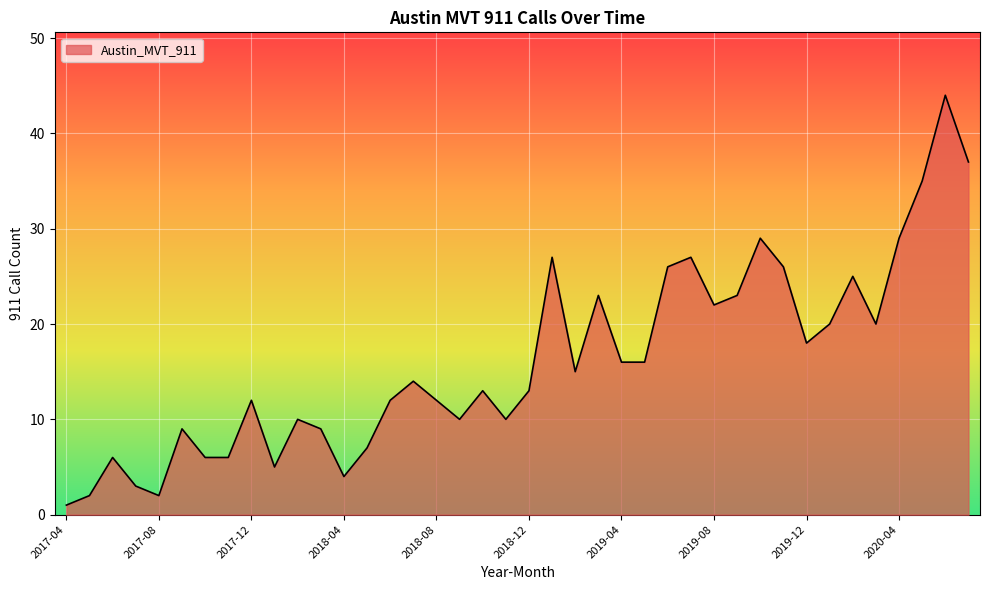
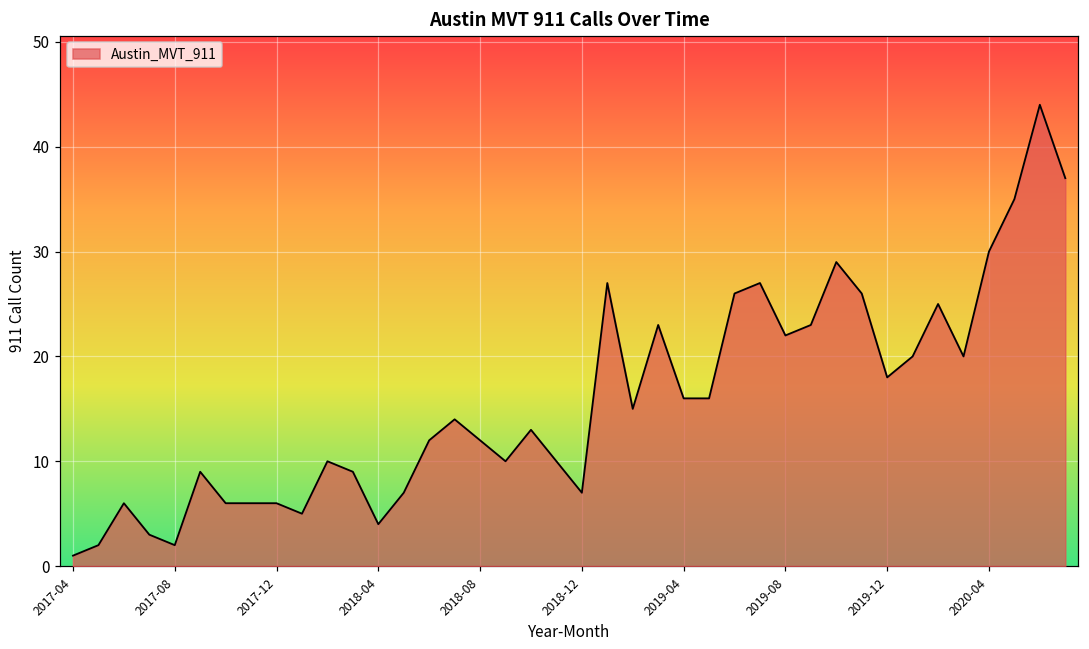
2017-12: 12 -> 6
2018-12: 13 -> 7
2020-04: 29 -> 30
